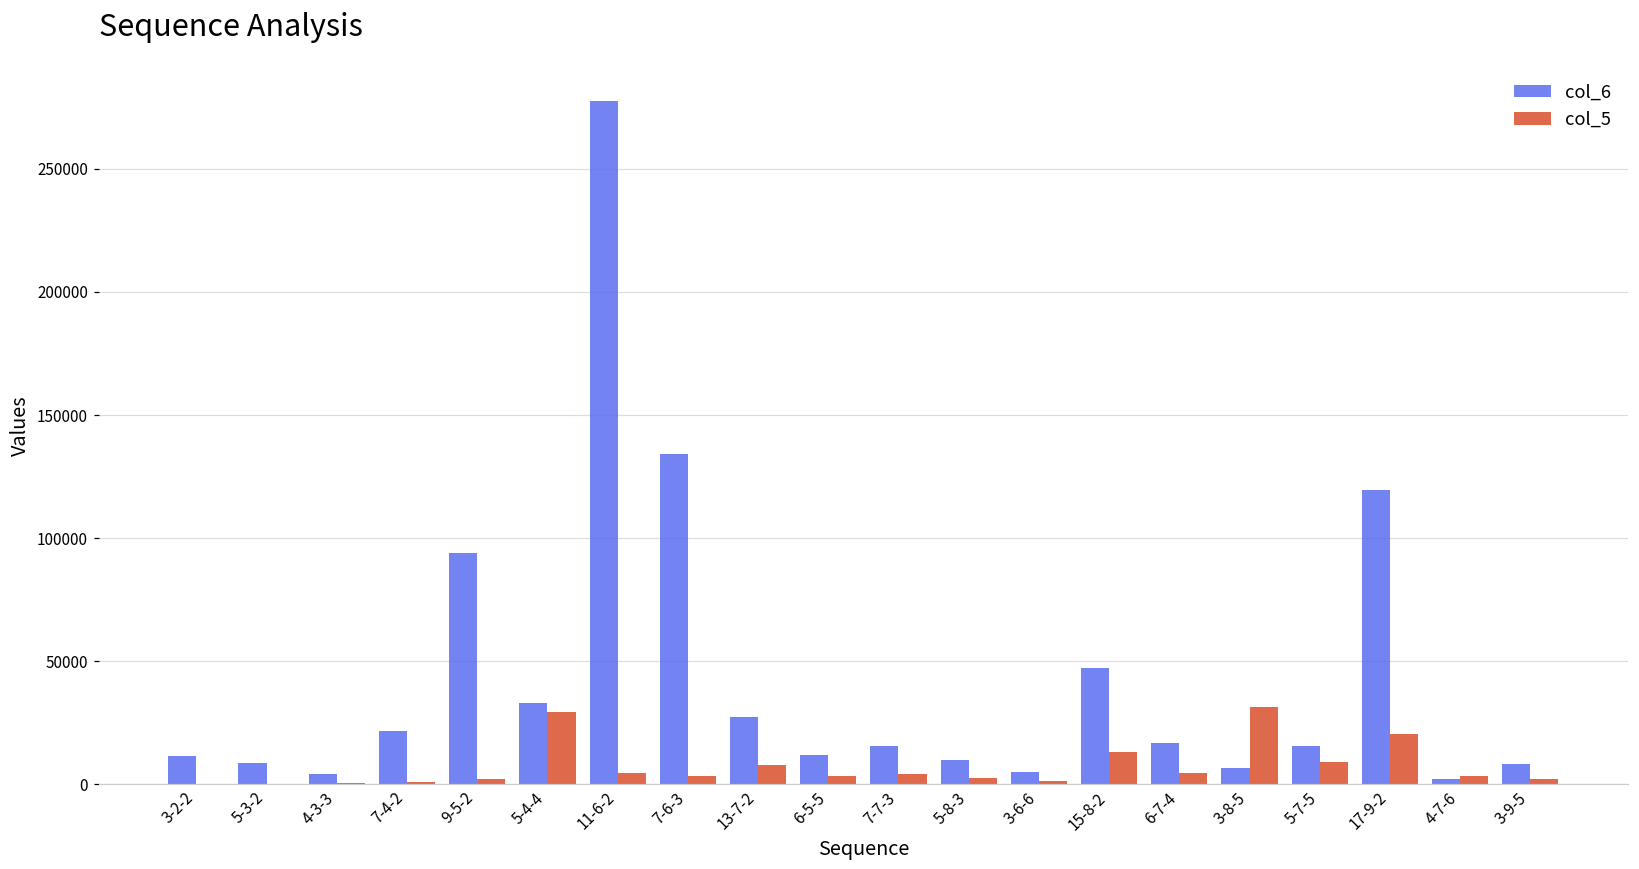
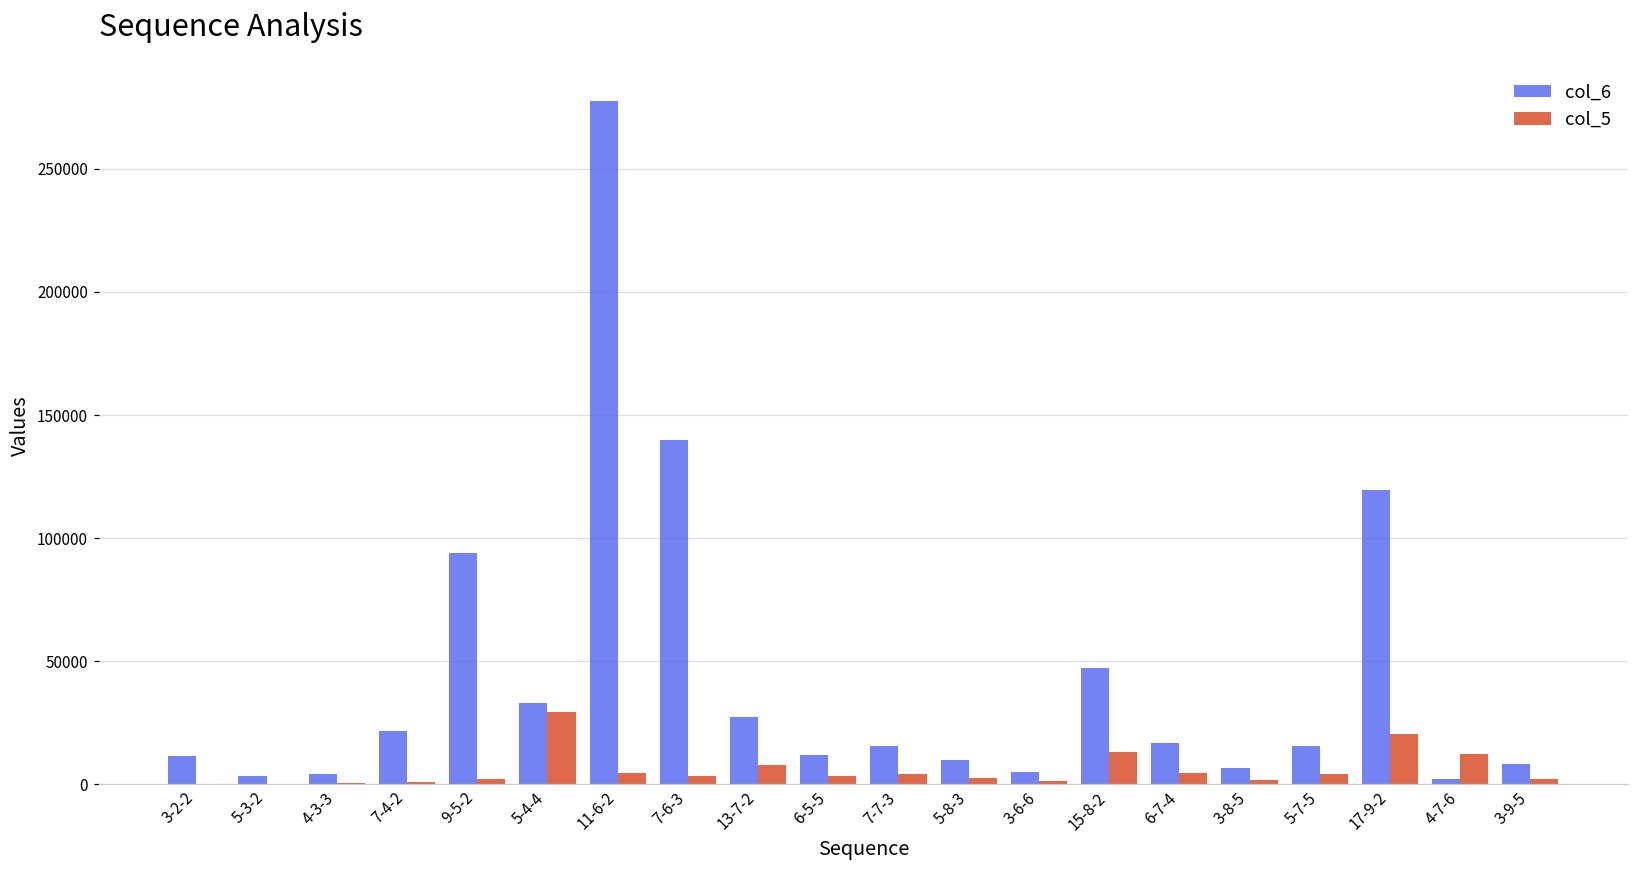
col_6, 5-3-2: 9000 -> 4000
col_6, 7-6-3: 134000 -> 140000
col_5, 3-8-5: 32000 -> 2000
col_5, 5-7-5: 9000 -> 4000
col_5, 4-7-6: 3000 -> 12000
